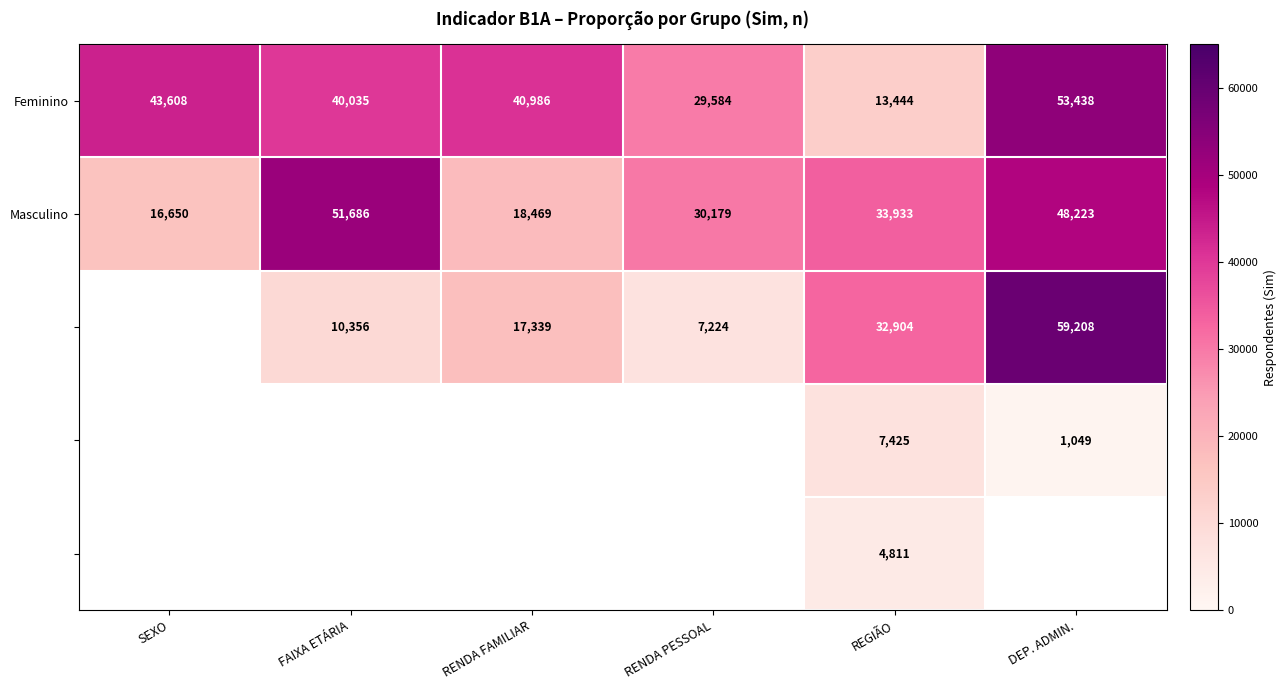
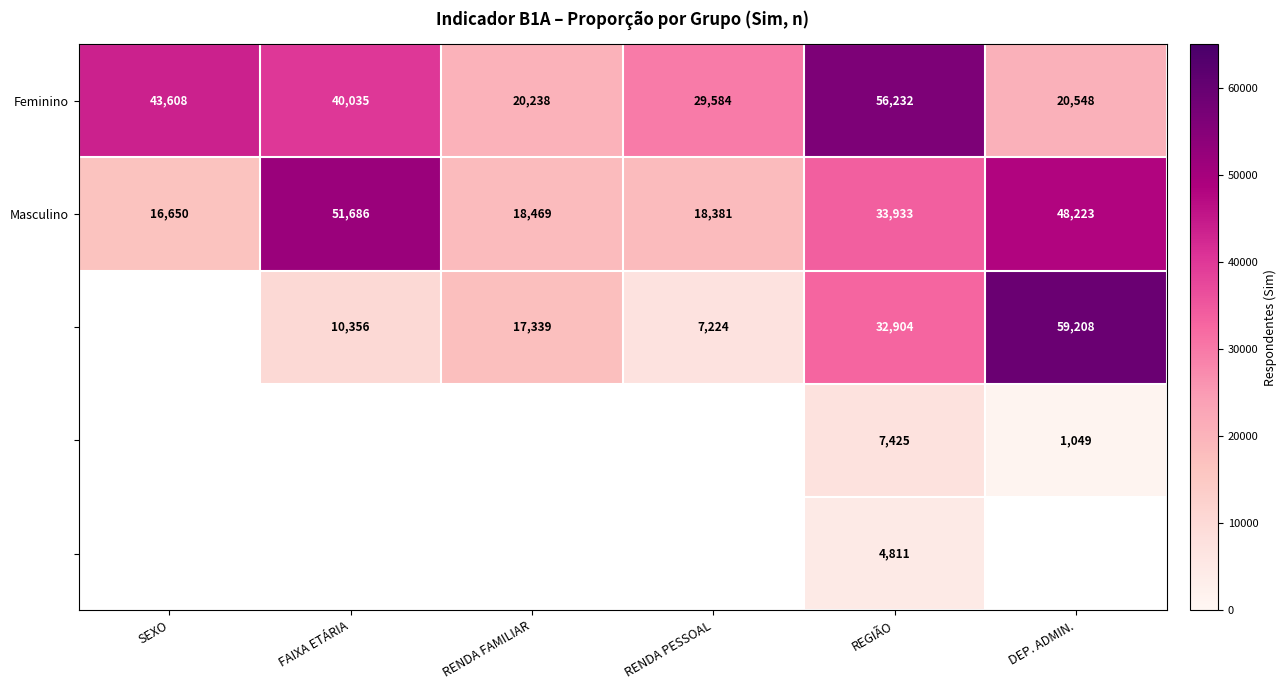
Feminino, RENDA FAMILIAR: 40,986 -> 20,238
Feminino, REGIÃO: 13,444 -> 56,232
Feminino, DEP. ADMIN.: 53,438 -> 20,548
Masculino, RENDA PESSOAL: 30,179 -> 18,381
